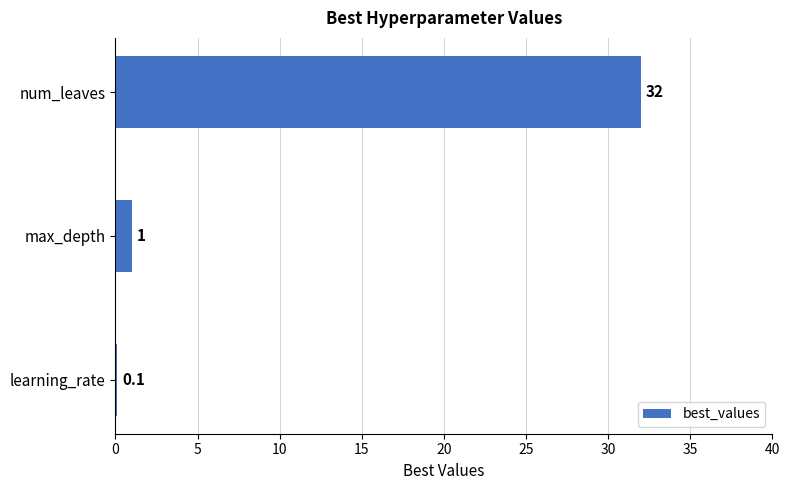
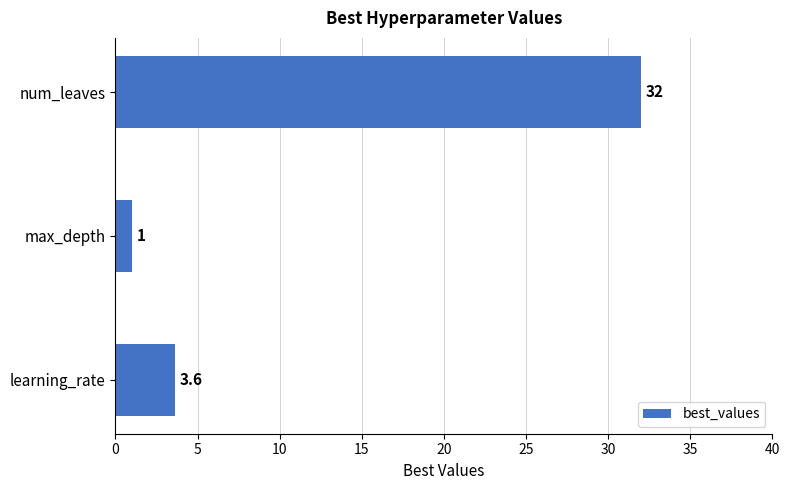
learning_rate: 0.1 -> 3.6
